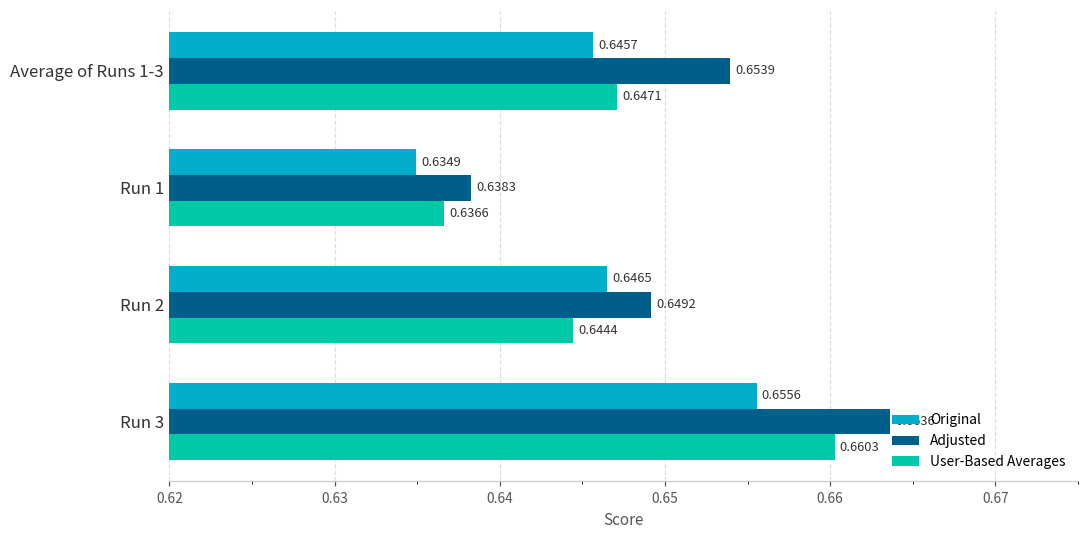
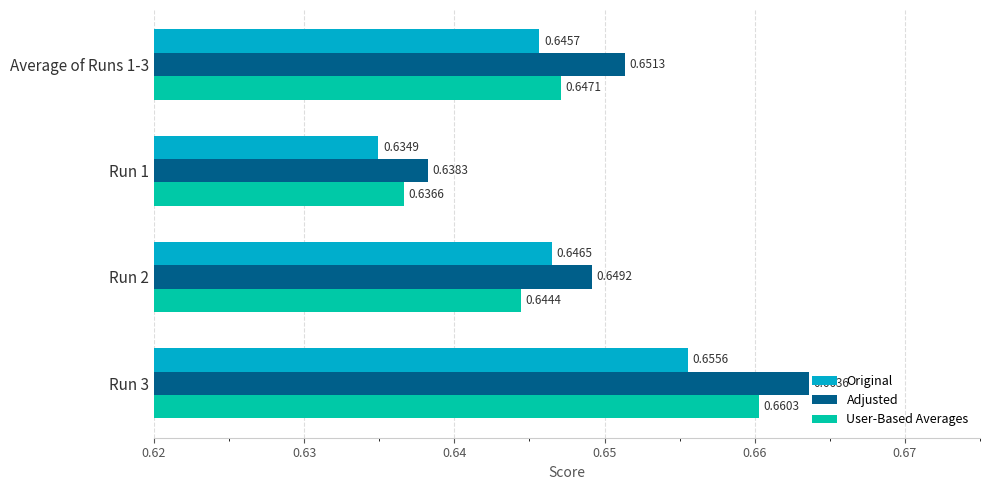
Adjusted, Average of Runs 1-3: 0.6539 -> 0.6513
